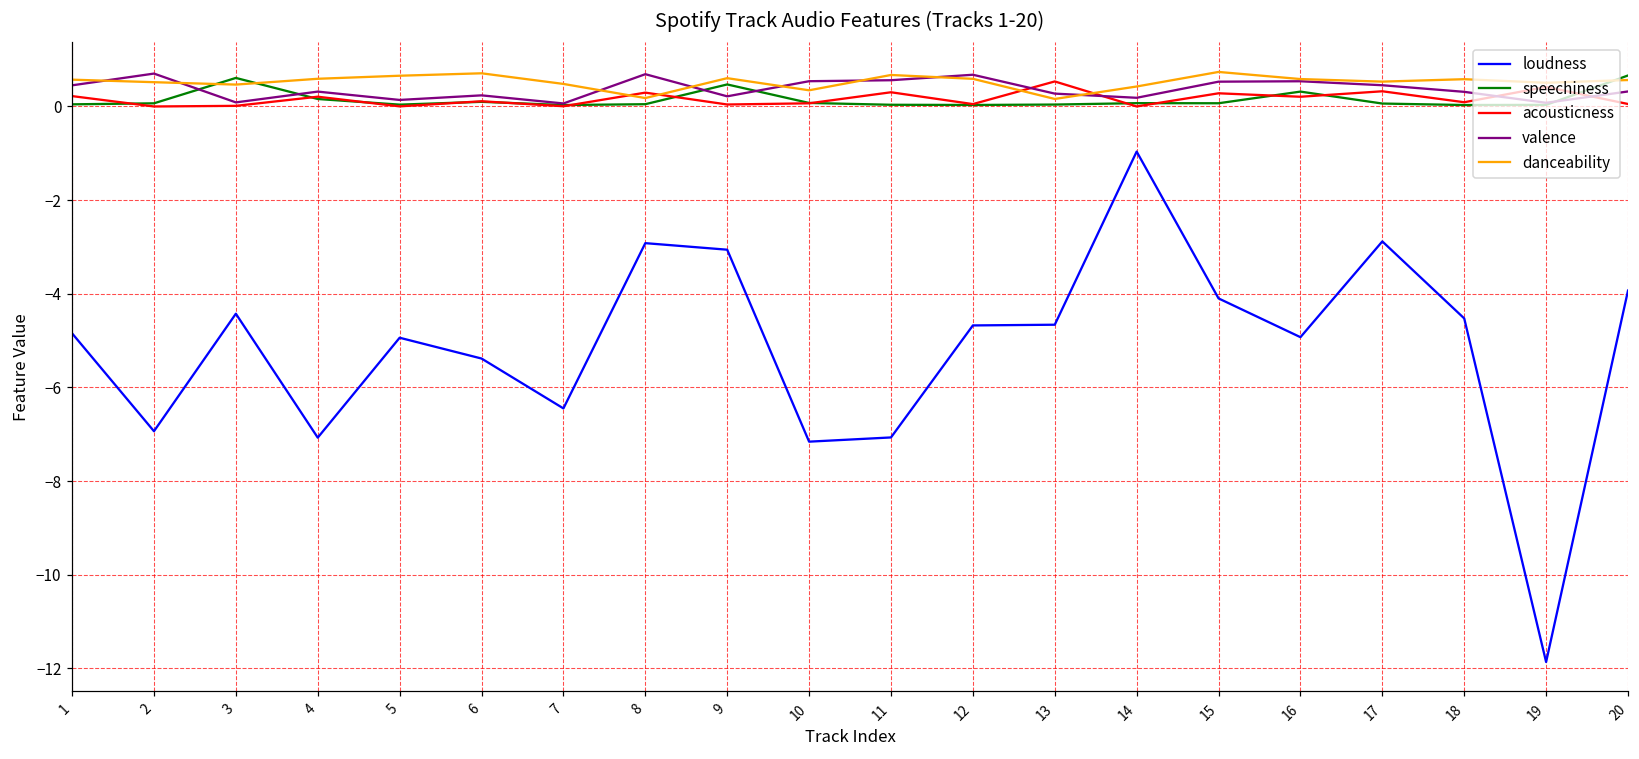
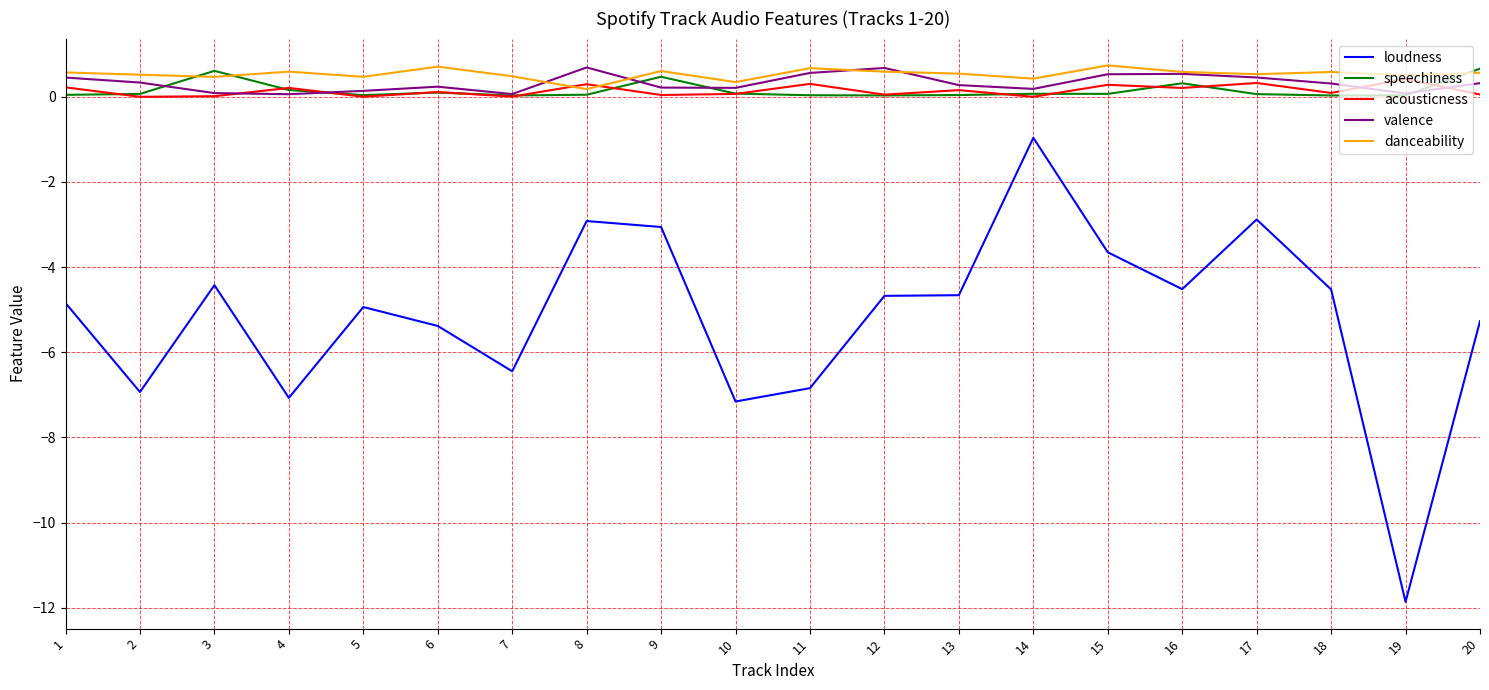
valence, 2: 0.7 -> 0.3
valence, 4: 0.3 -> 0.1
danceability, 5: 0.7 -> 0.5
valence, 10: 0.5 -> 0.2
loudness, 11: -7.1 -> -6.8
acousticness, 13: 0.5 -> 0.2
danceability, 13: 0.2 -> 0.5
loudness, 15: -4.1 -> -3.7
loudness, 16: -4.9 -> -4.5
loudness, 20: -3.9 -> -5.3
